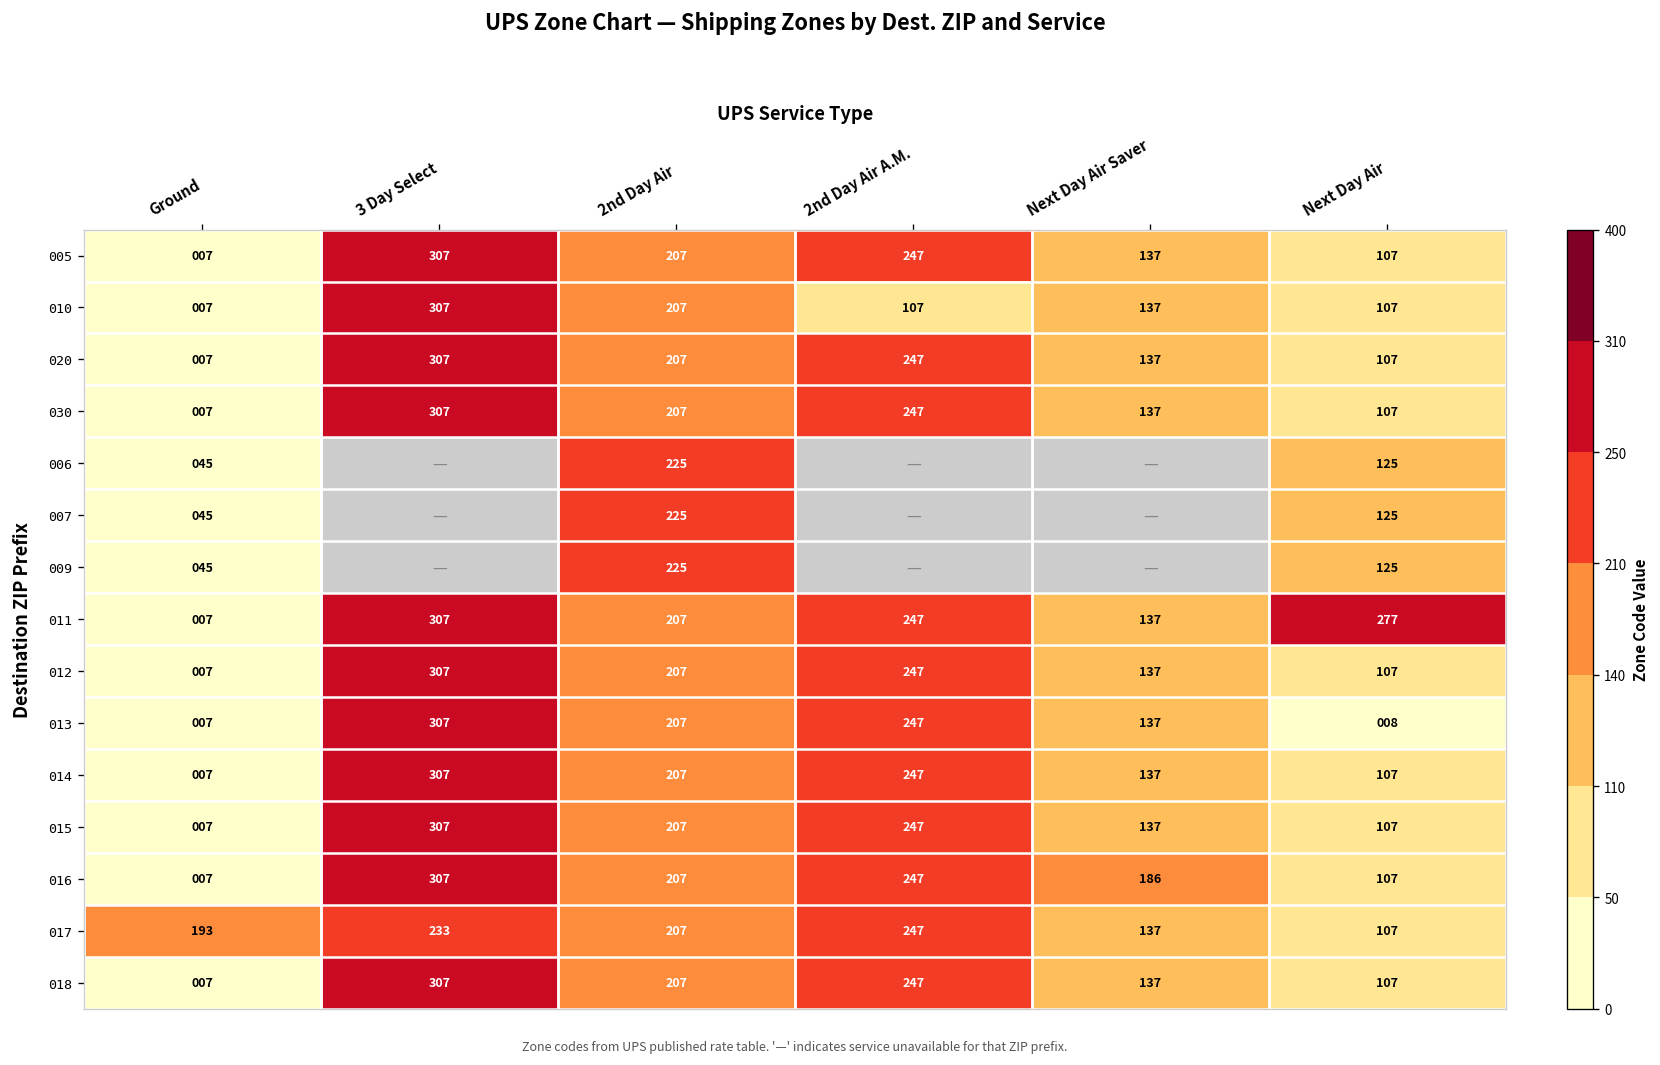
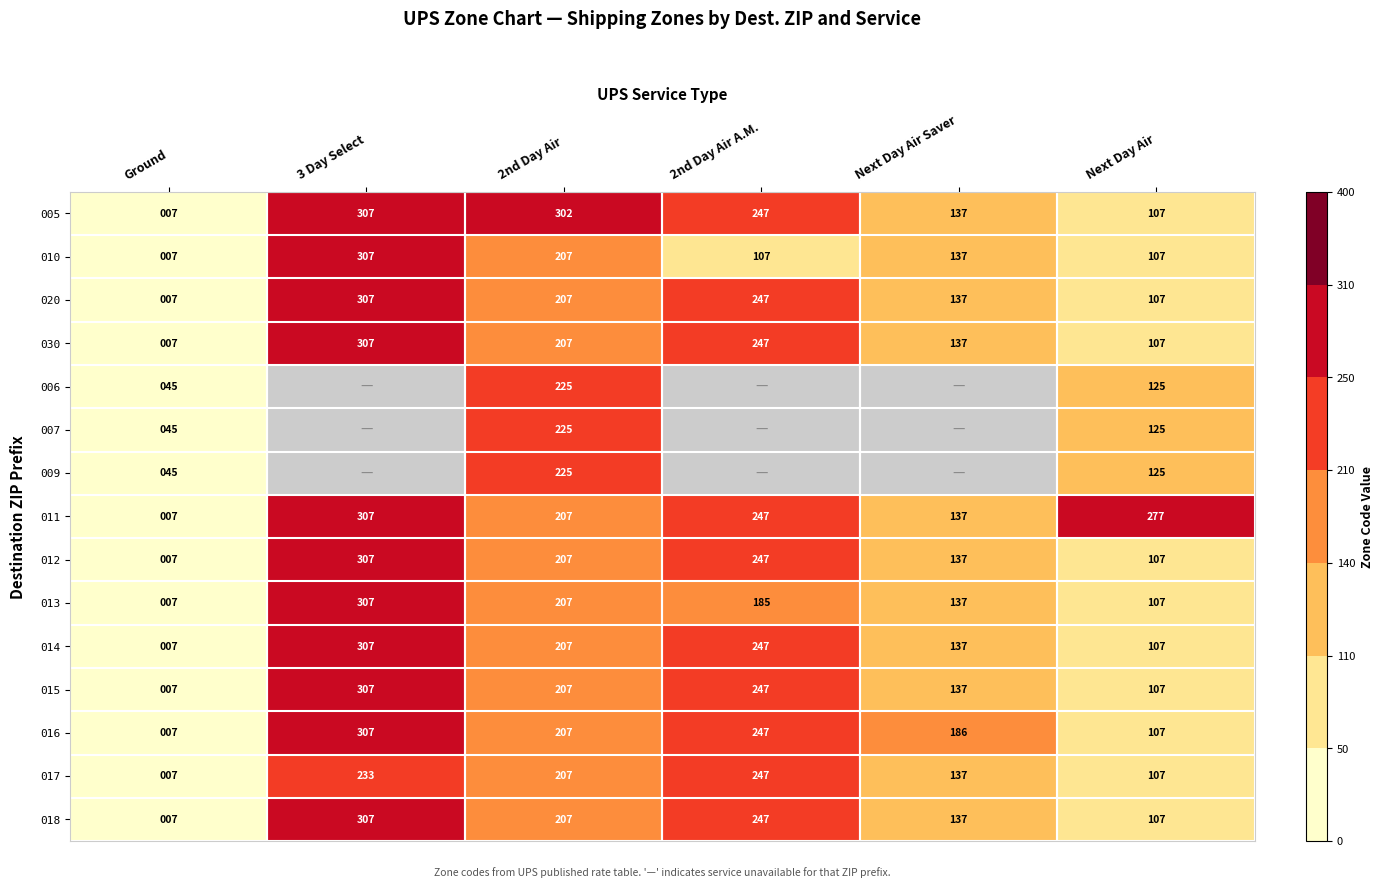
005, 2nd Day Air: 207 -> 302
013, 2nd Day Air A.M.: 247 -> 185
013, Next Day Air: 008 -> 107
017, Ground: 193 -> 007
